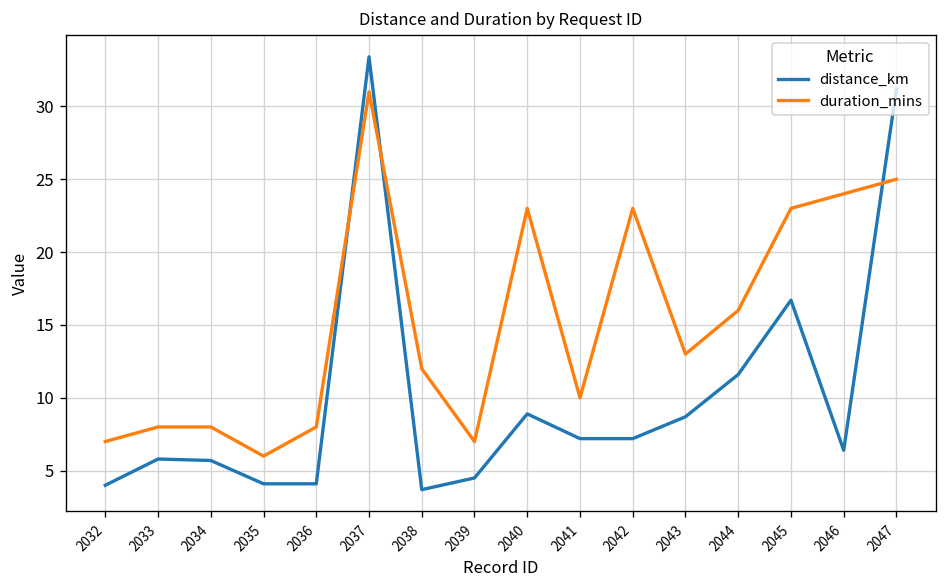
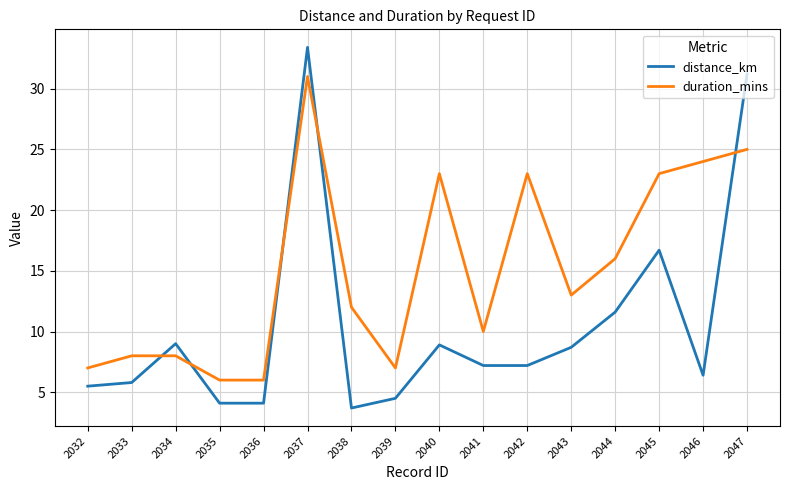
distance_km, 2032: 4.0 -> 5.5
distance_km, 2034: 5.7 -> 9.0
duration_mins, 2036: 8 -> 6
